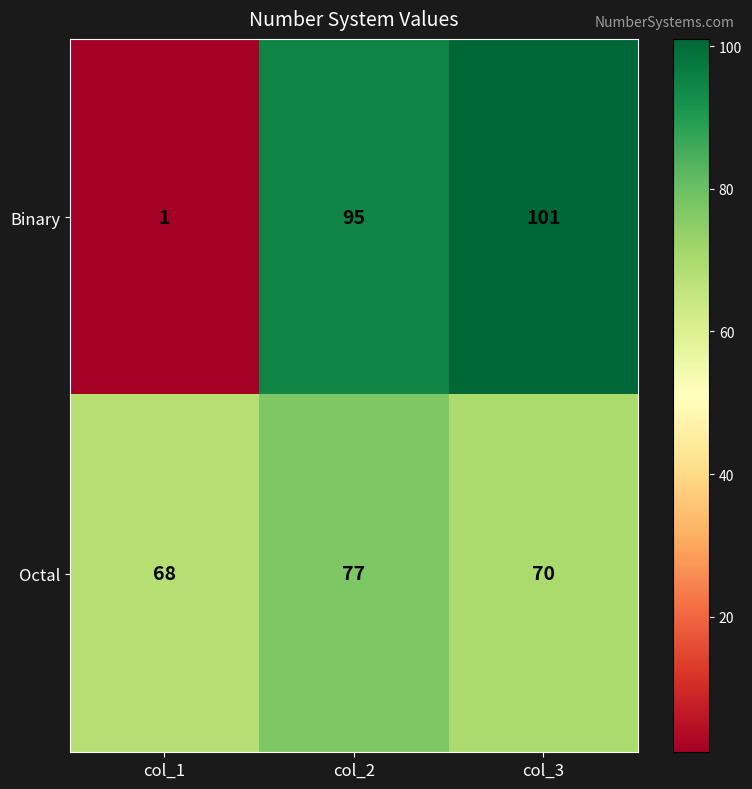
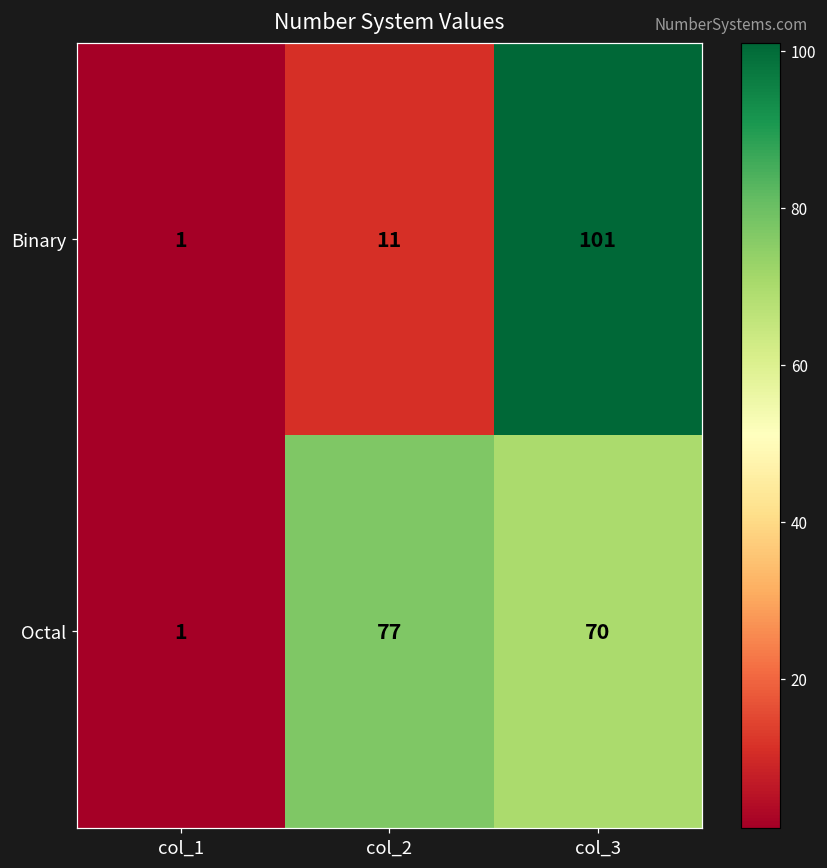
Binary, col_2: 95 -> 11
Octal, col_1: 68 -> 1
